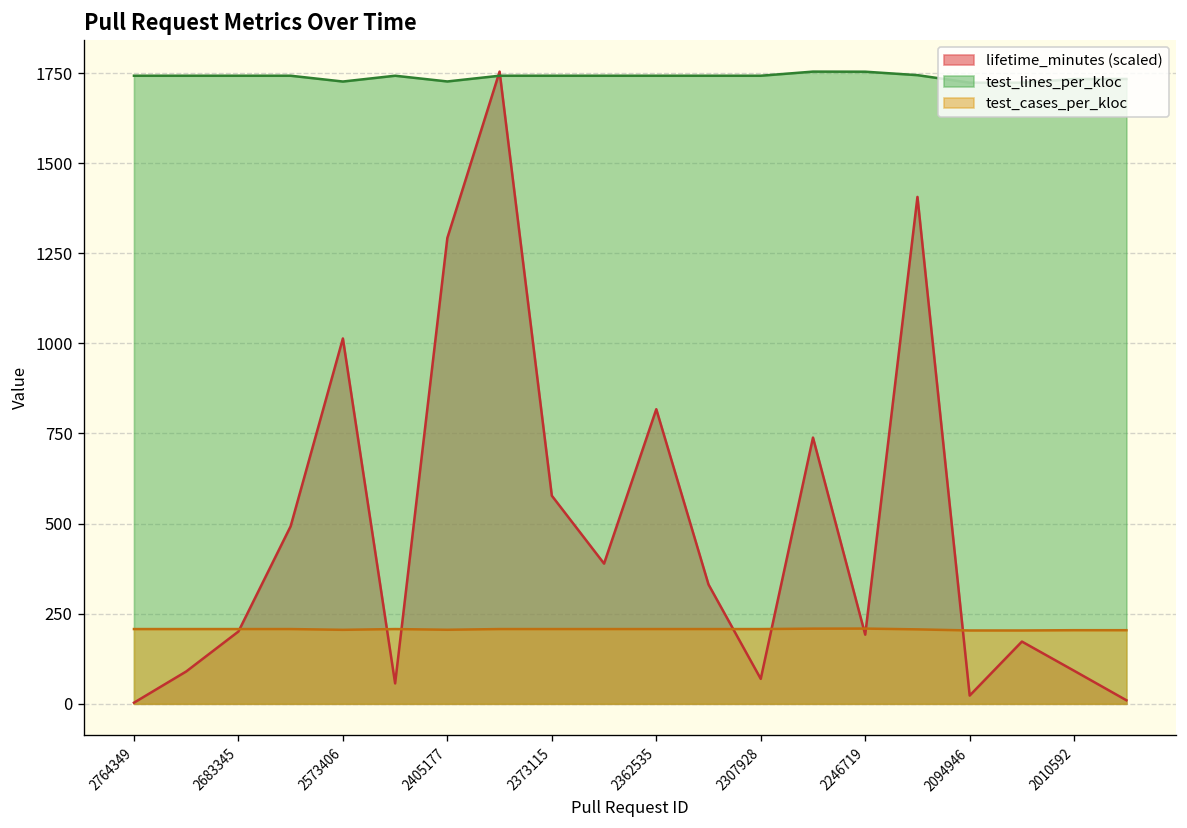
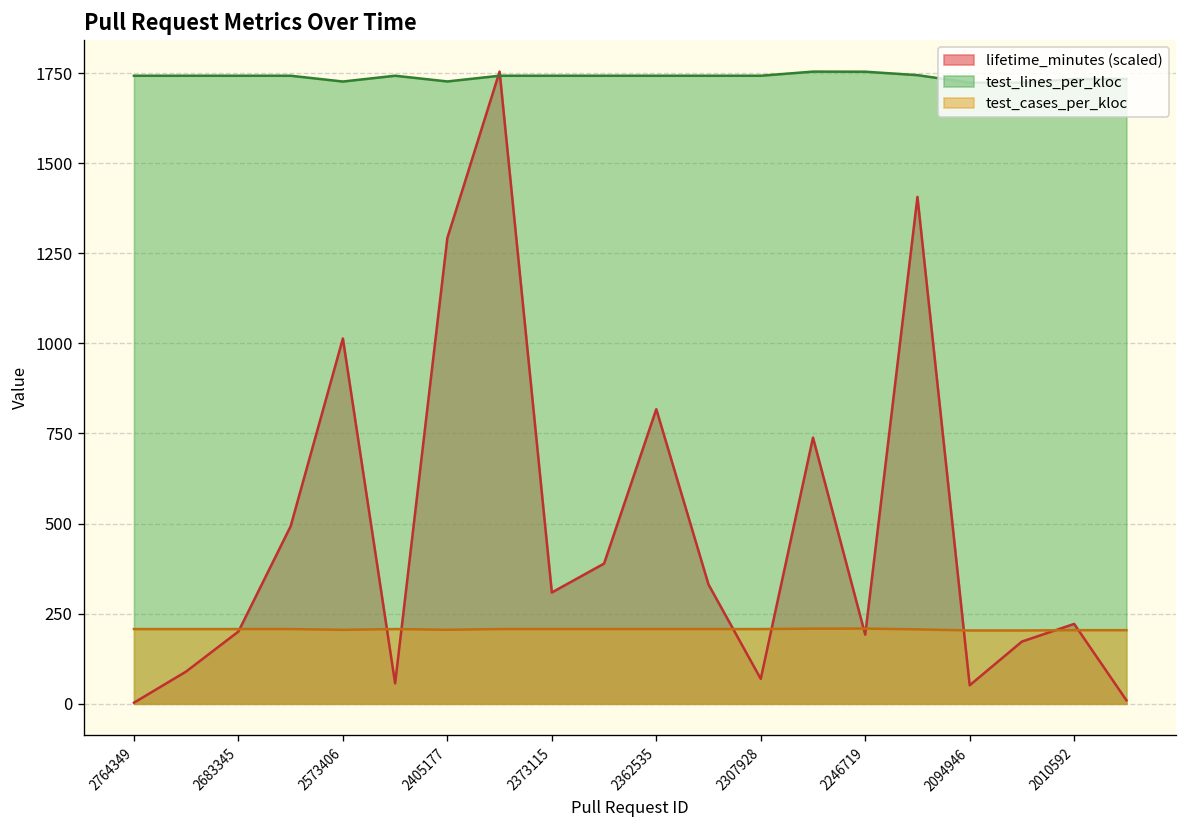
lifetime_minutes (scaled), 2373115: 580 -> 310
lifetime_minutes (scaled), 2094946: 20 -> 50
lifetime_minutes (scaled), 2010592: 90 -> 220
